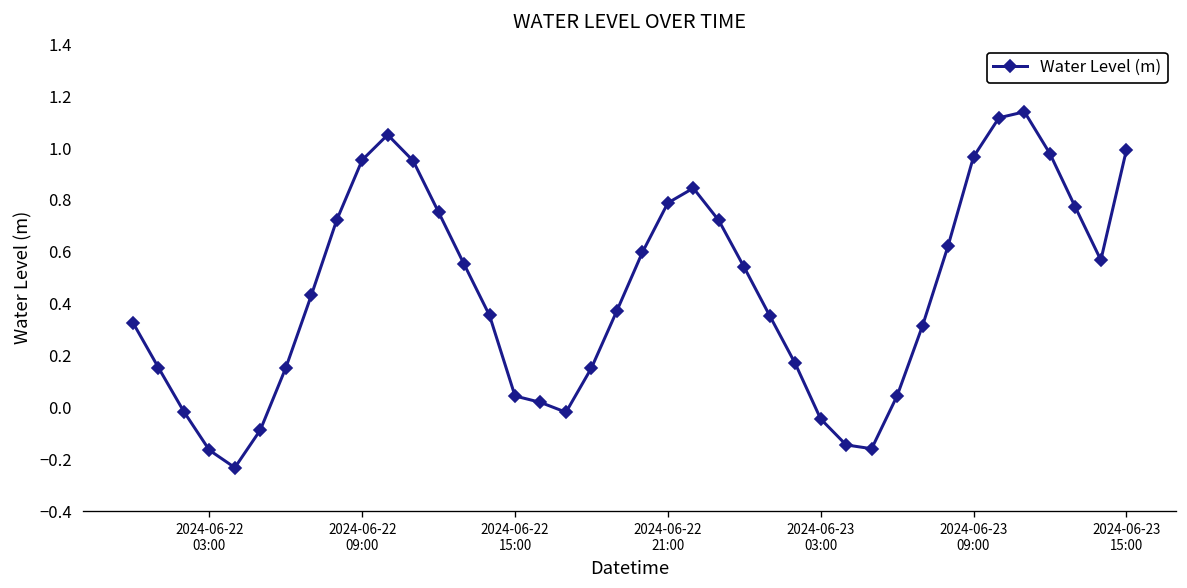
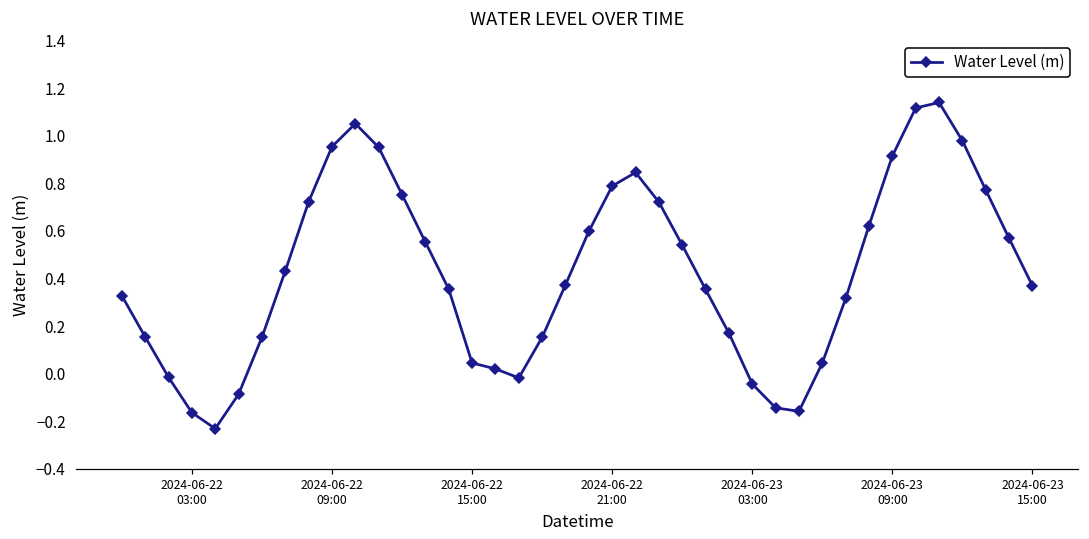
2024-06-23 09:00: 0.97 -> 0.92
2024-06-23 15:00: 0.99 -> 0.37
